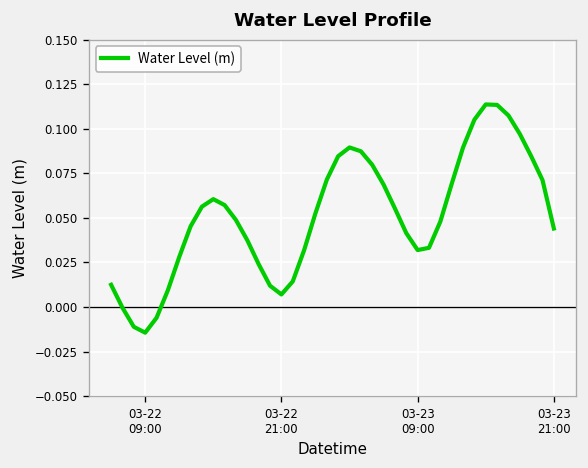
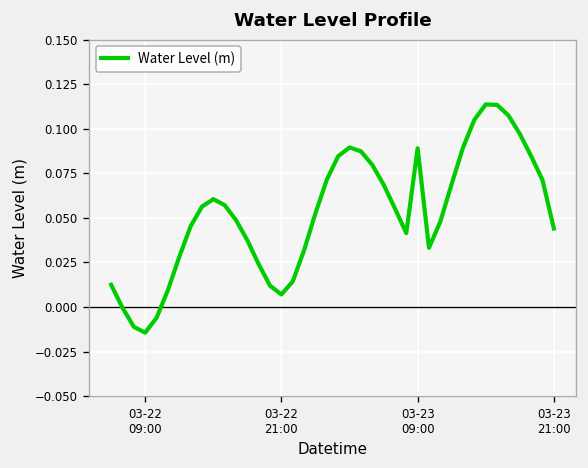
03-23 09:00: 0.032 -> 0.089
